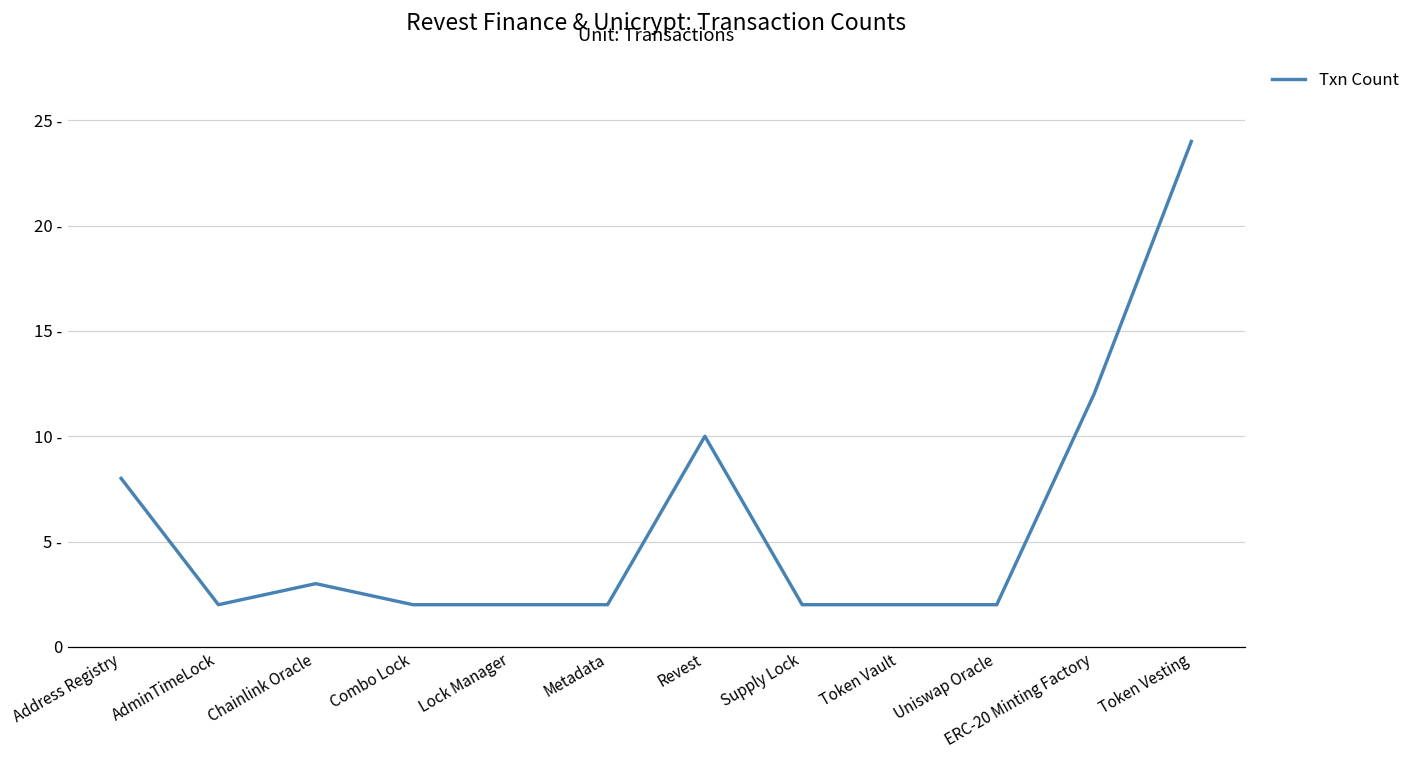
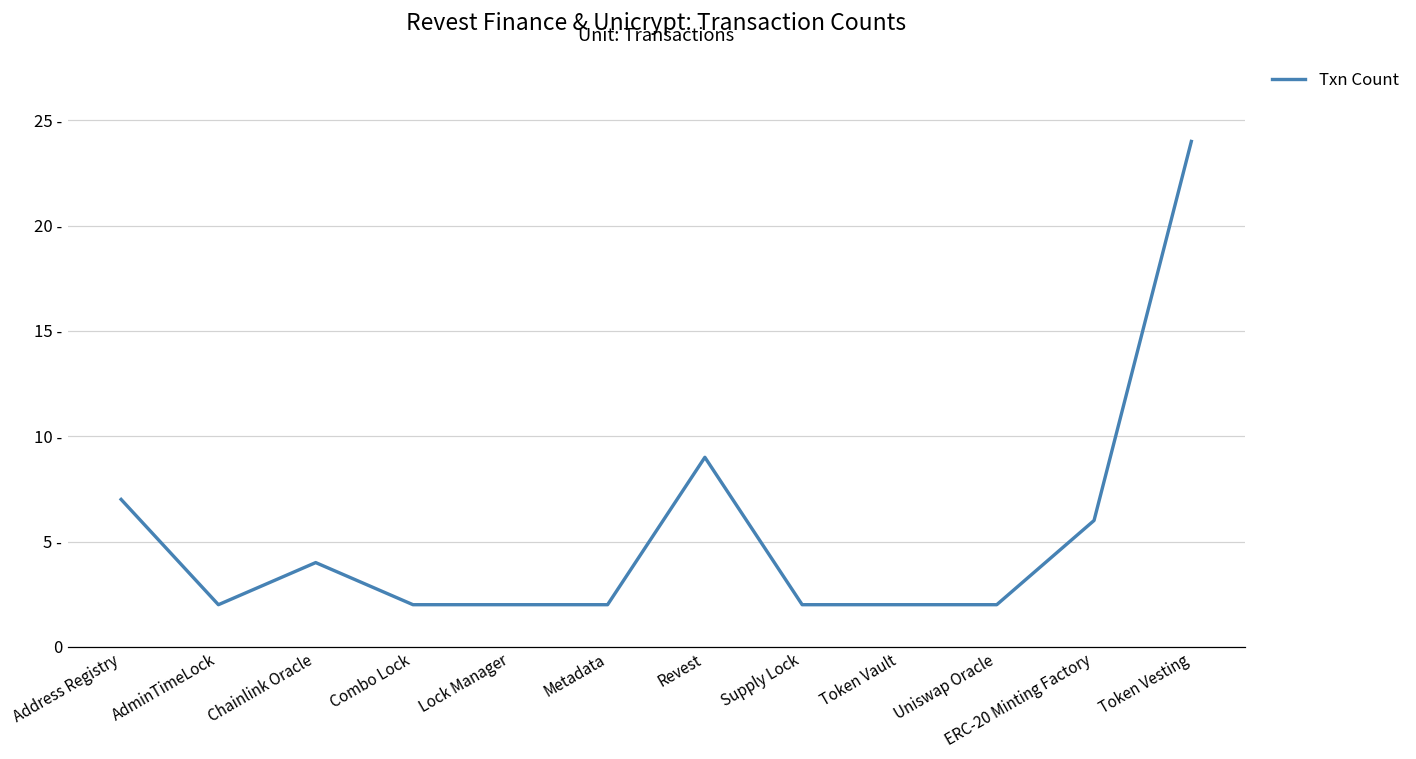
Address Registry: 8 - -> 7 -
Chainlink Oracle: 3 - -> 4 -
Revest: 10 - -> 9 -
ERC-20 Minting Factory: 12 - -> 6 -
